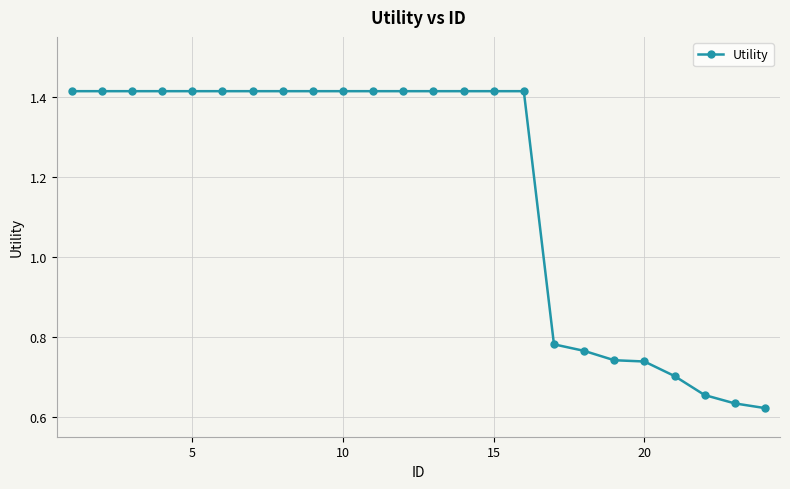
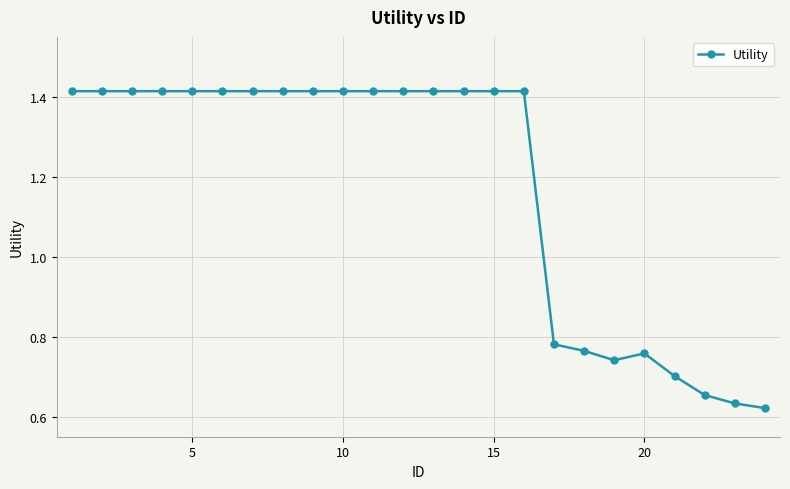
20: 0.74 -> 0.76
